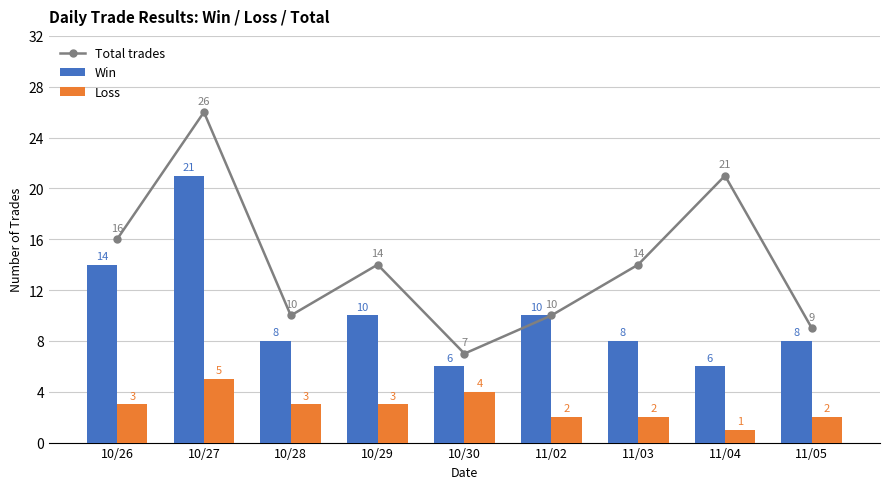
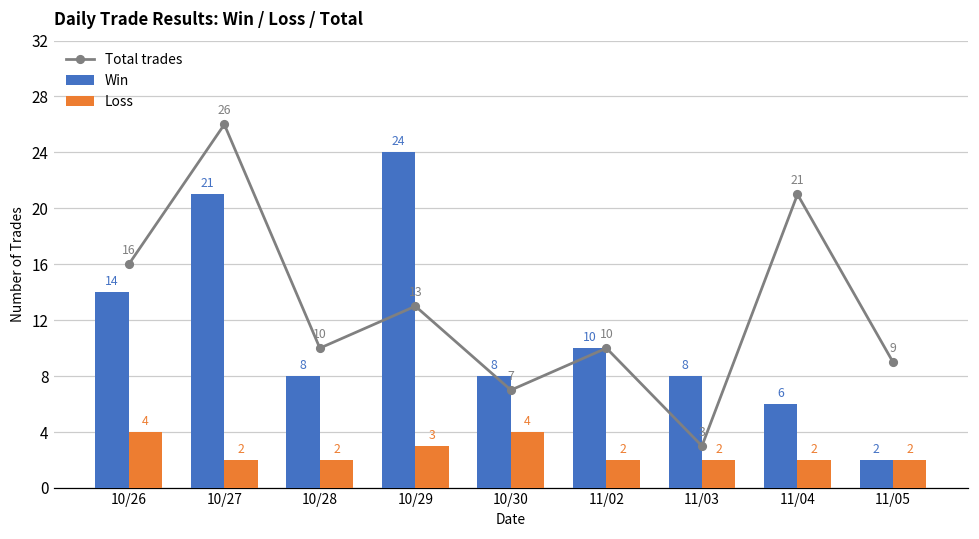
Loss, 10/26: 3 -> 4
Loss, 10/27: 5 -> 2
Loss, 10/28: 3 -> 2
Win, 10/29: 10 -> 24
Total trades, 10/29: 14 -> 13
Win, 10/30: 6 -> 8
Total trades, 11/03: 14 -> 3
Loss, 11/04: 1 -> 2
Win, 11/05: 8 -> 2
